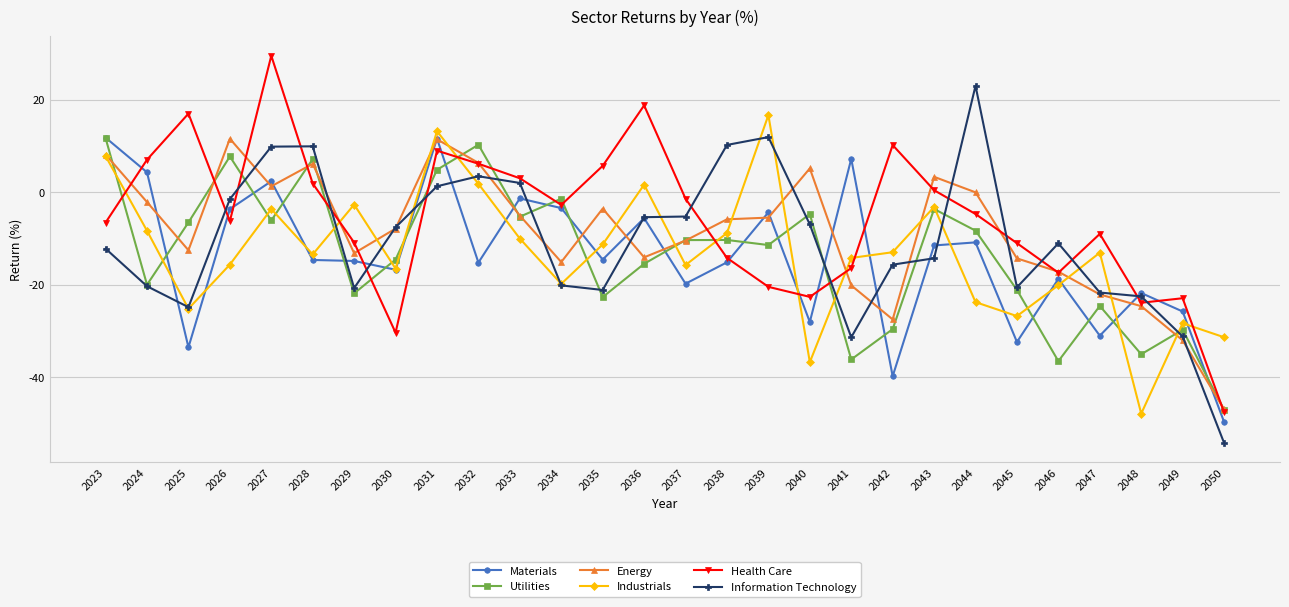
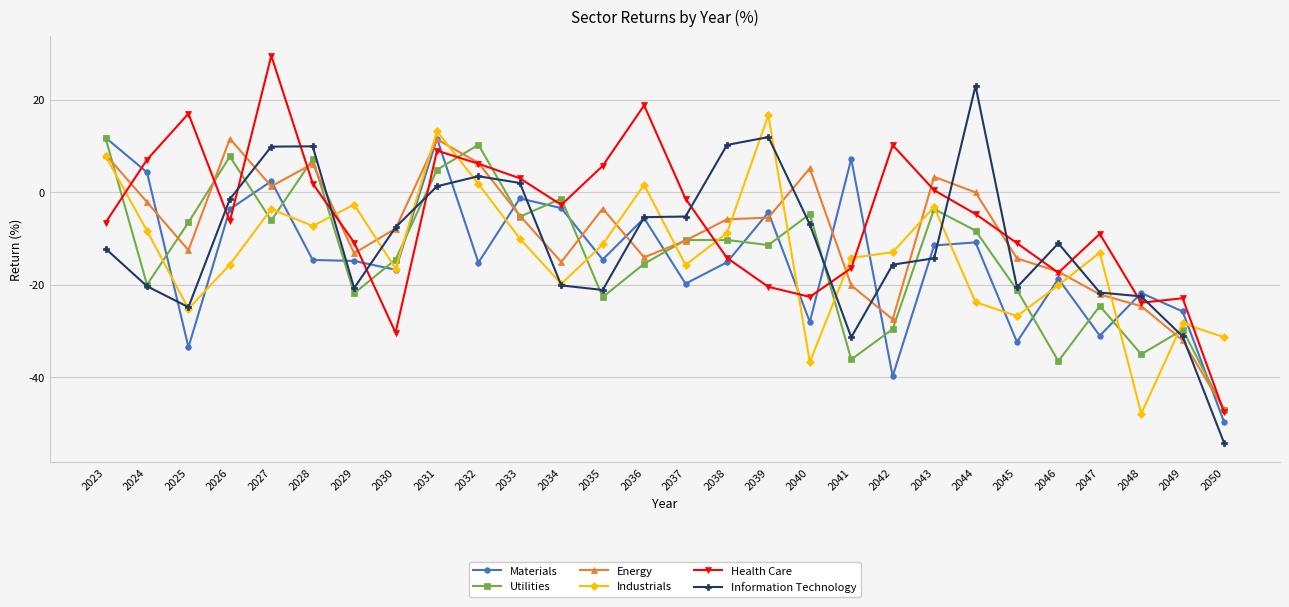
Industrials, 2028: -13 -> -7
